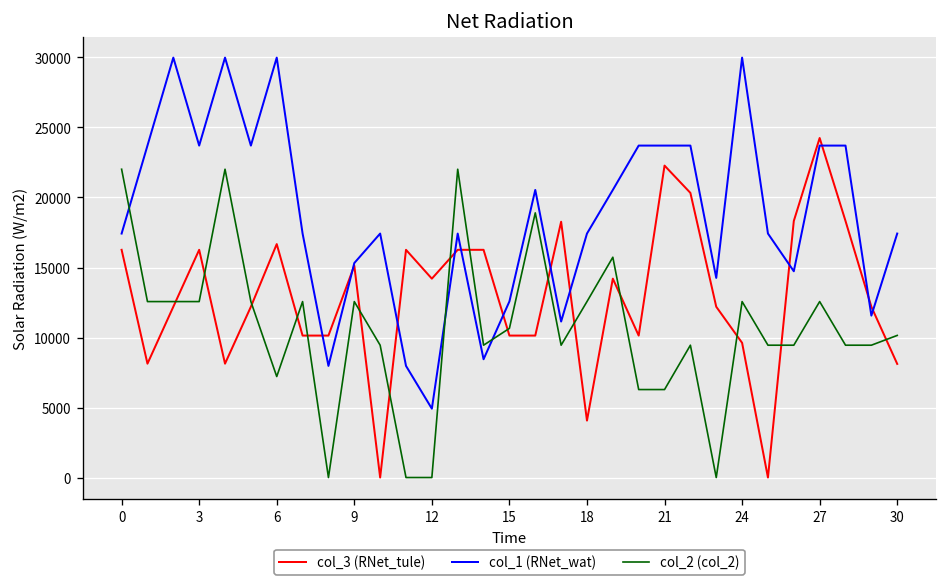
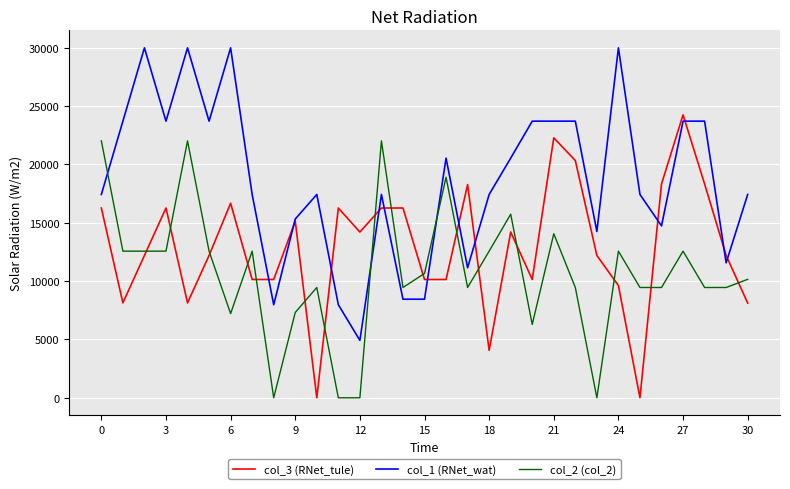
col_2 (col_2), 9: 12600 -> 7300
col_1 (RNet_wat), 15: 12600 -> 8400
col_2 (col_2), 21: 6300 -> 14100
